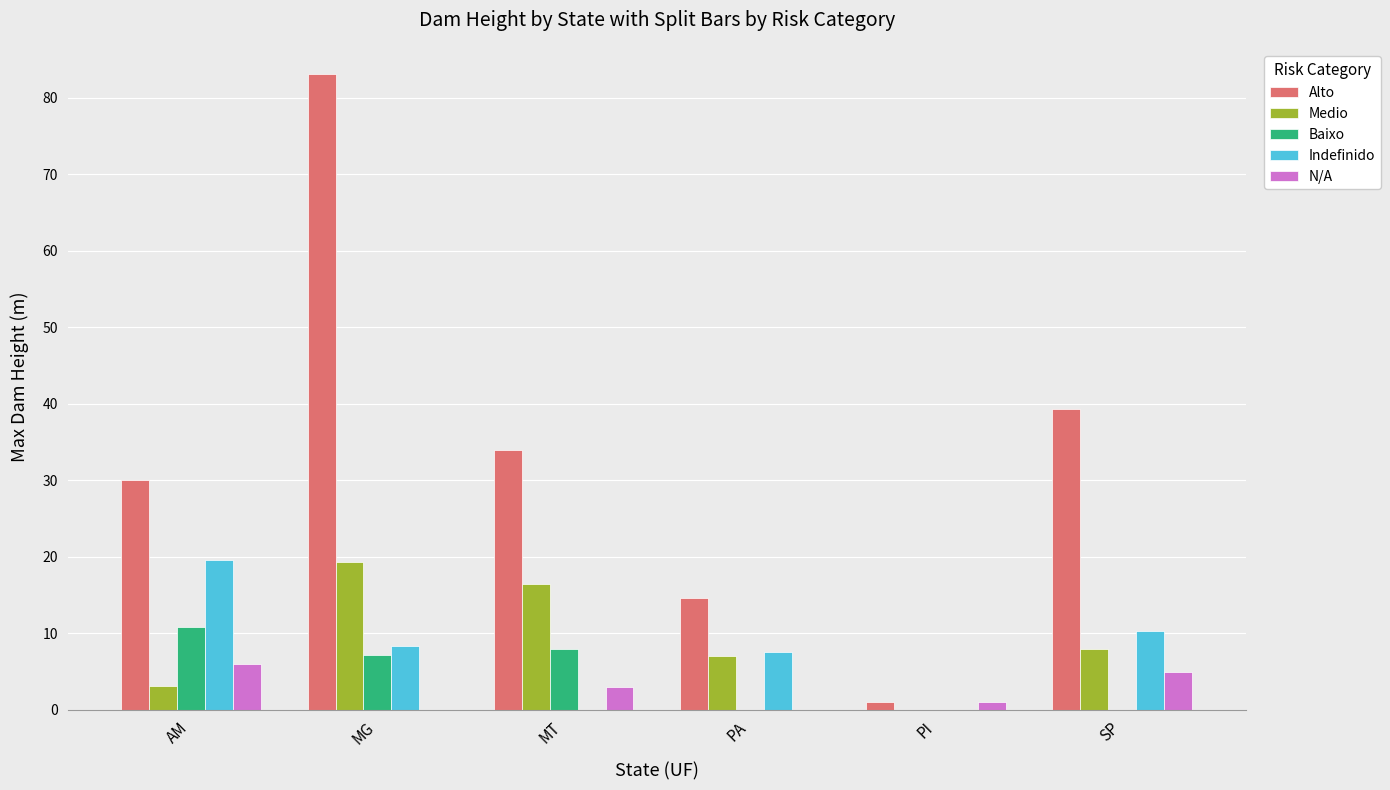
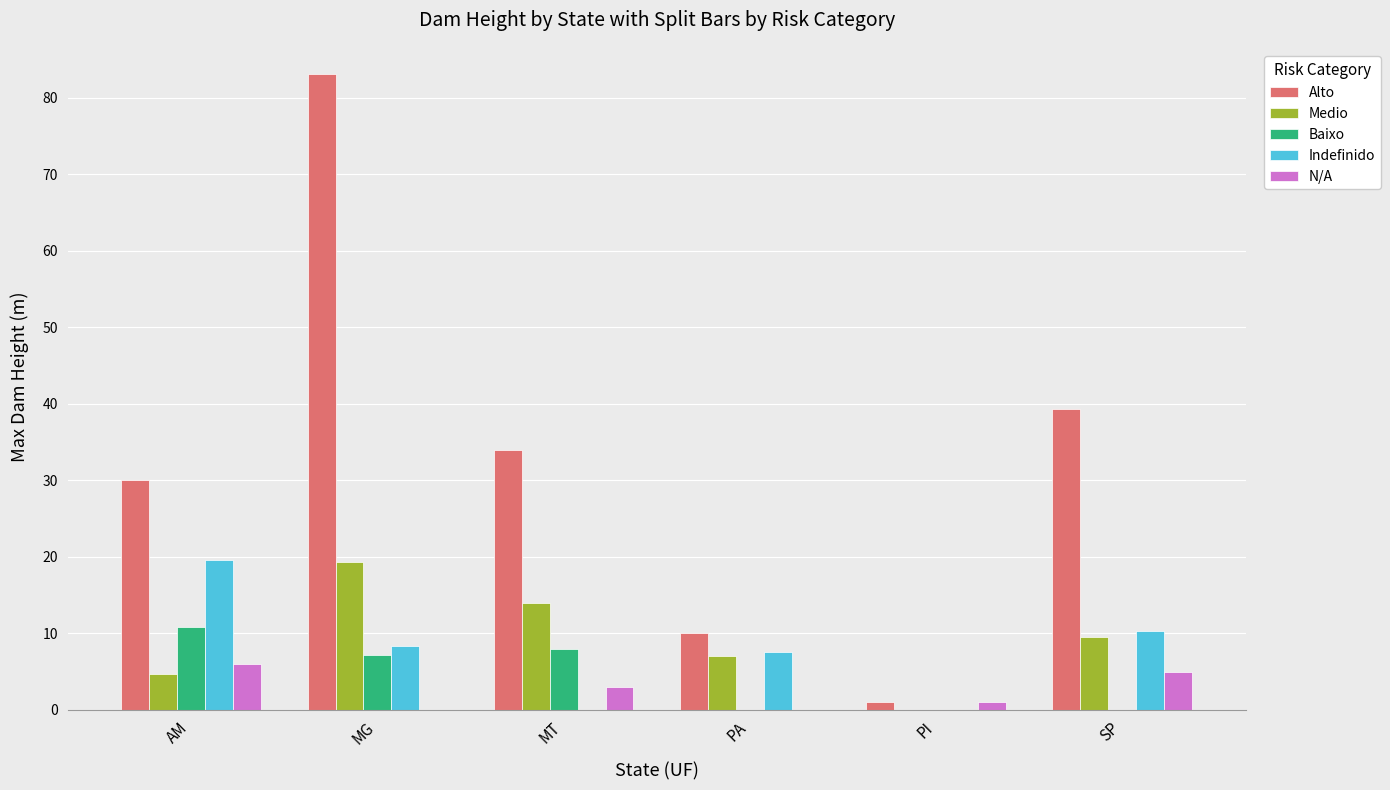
Medio, AM: 3 -> 5
Medio, MT: 16 -> 14
Alto, PA: 15 -> 10
Medio, SP: 8 -> 10
